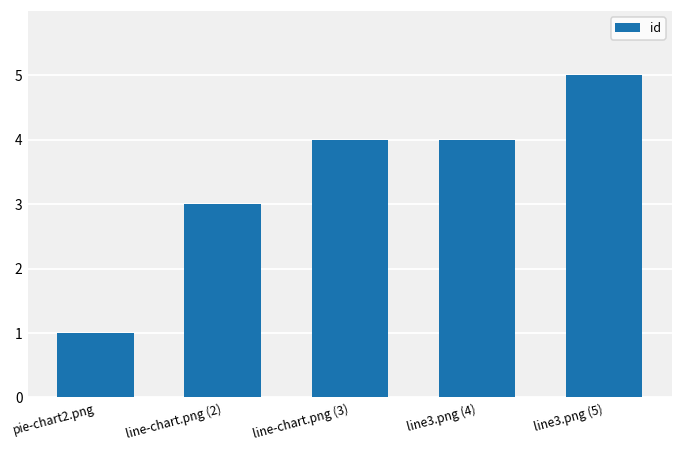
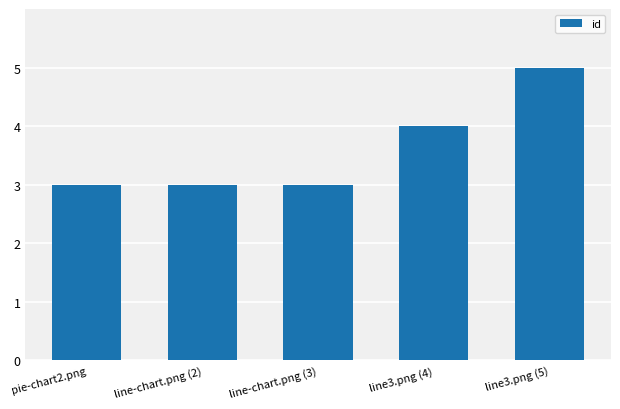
pie-chart2.png: 1 -> 3
line-chart.png (3): 4 -> 3
